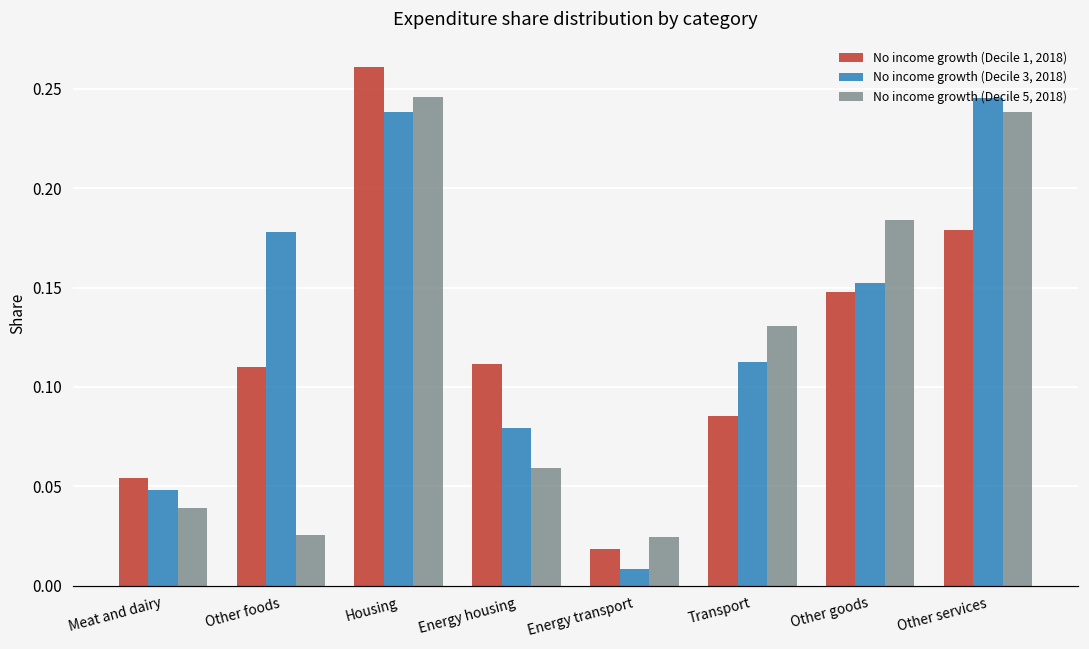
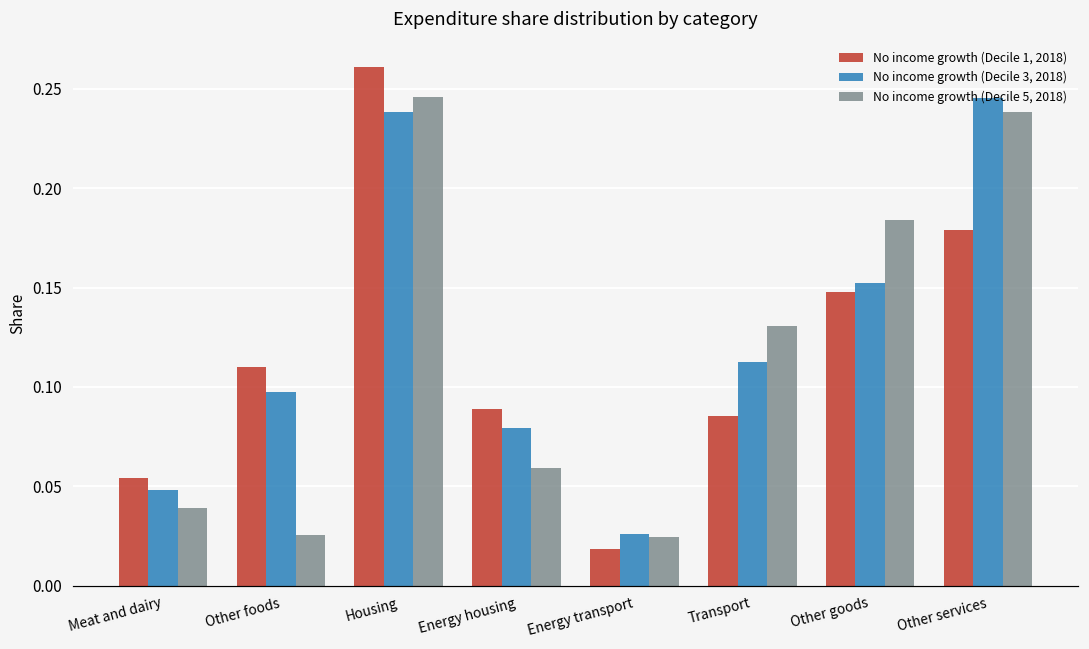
No income growth (Decile 3, 2018), Other foods: 0.178 -> 0.098
No income growth (Decile 1, 2018), Energy housing: 0.111 -> 0.089
No income growth (Decile 3, 2018), Energy transport: 0.008 -> 0.026
